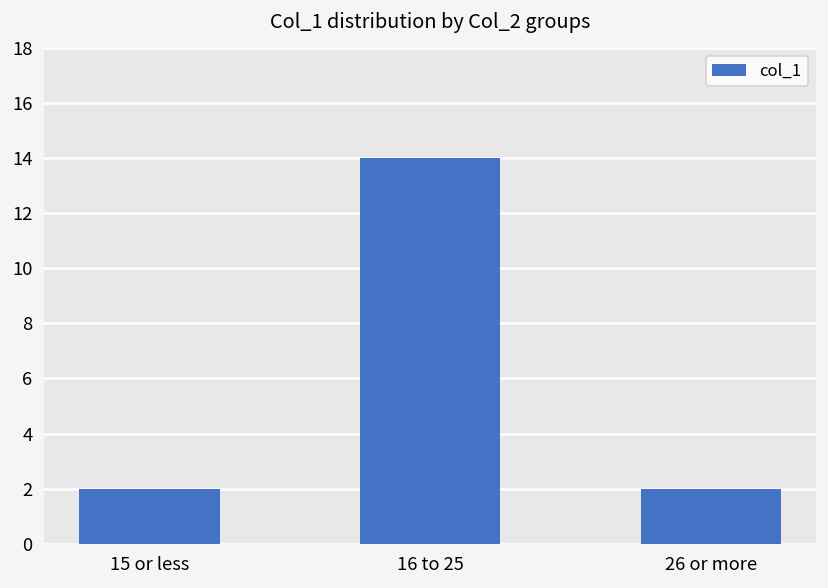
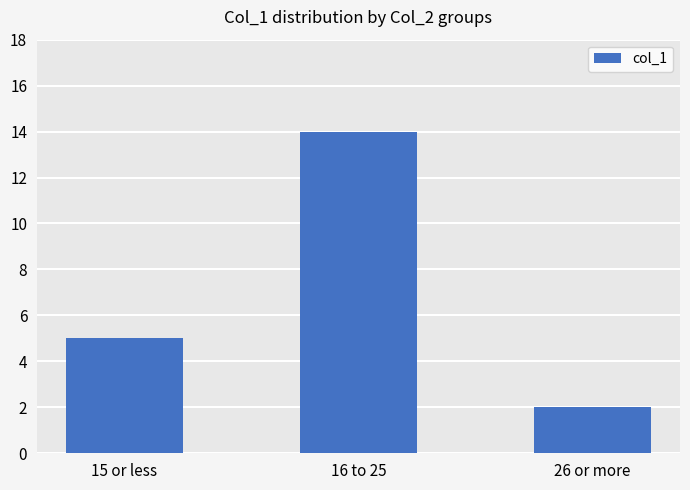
15 or less: 2 -> 5
